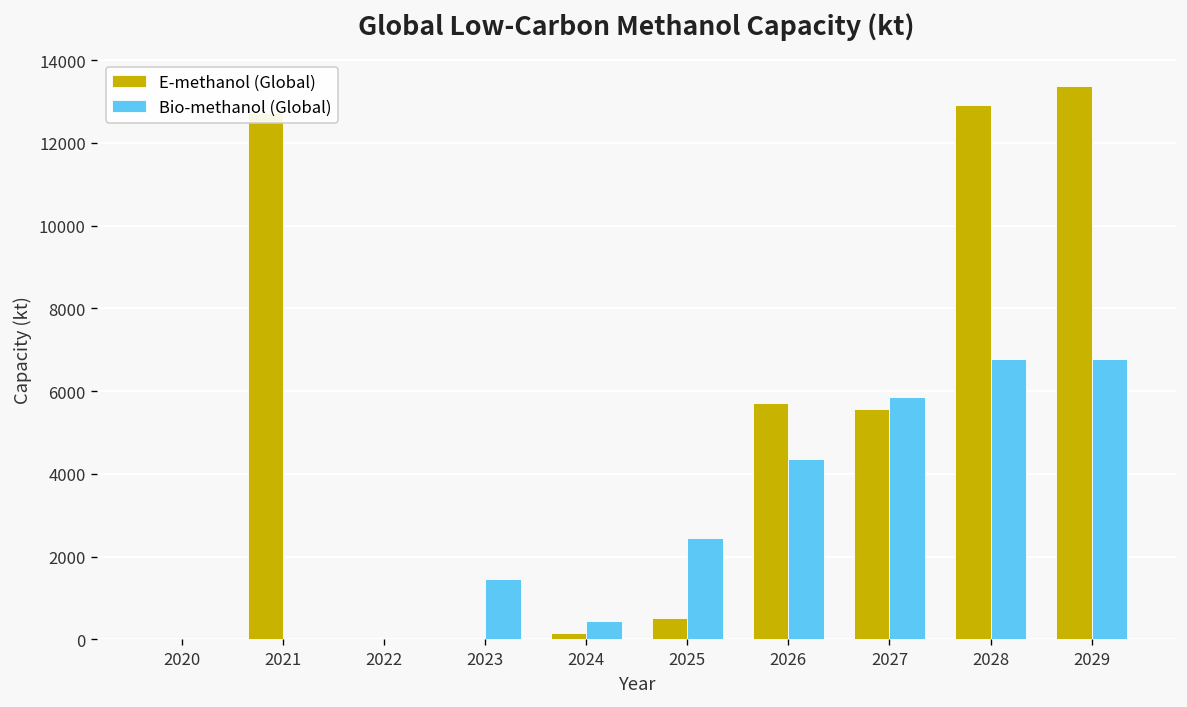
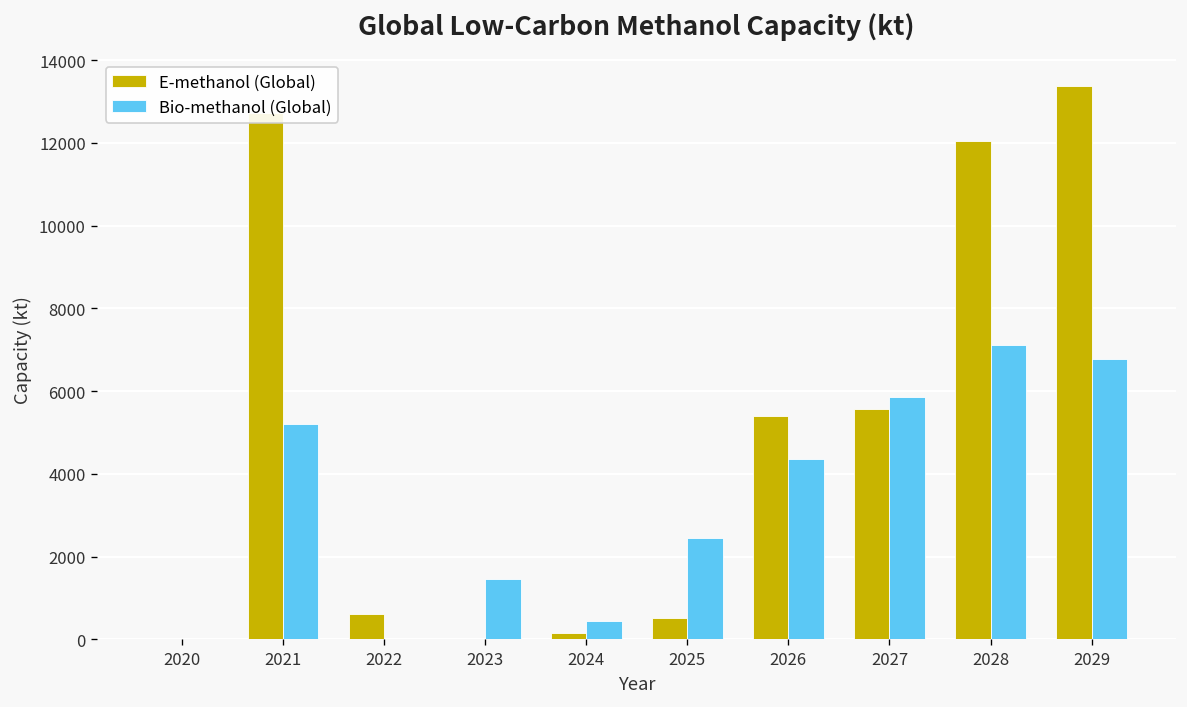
Bio-methanol (Global), 2021: 0 -> 5200
E-methanol (Global), 2022: 0 -> 600
E-methanol (Global), 2026: 5700 -> 5400
E-methanol (Global), 2028: 12900 -> 12000
Bio-methanol (Global), 2028: 6800 -> 7100
